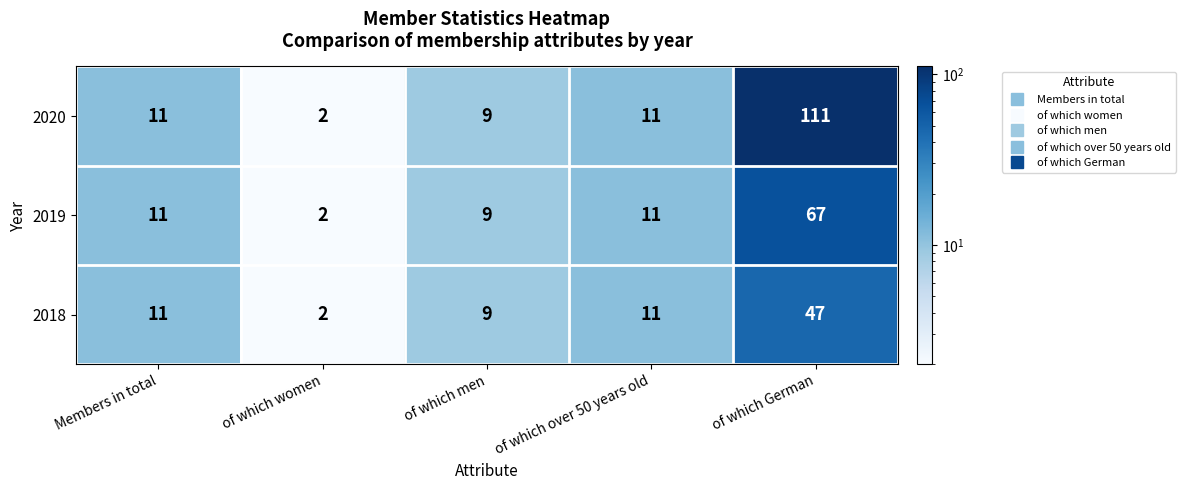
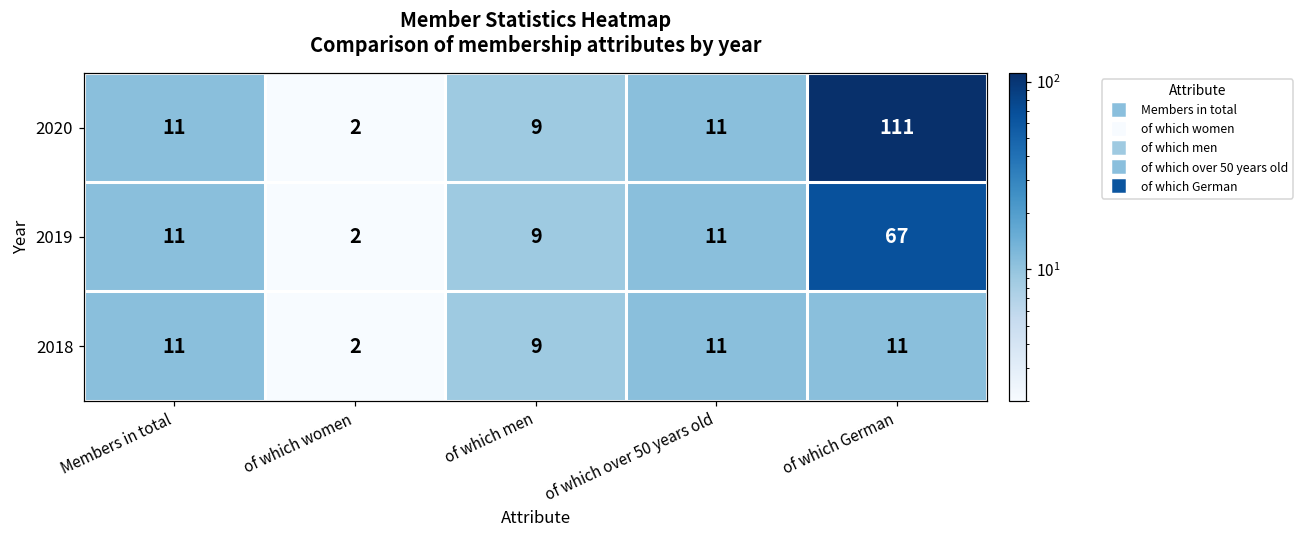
2018, of which German: 47 -> 11
